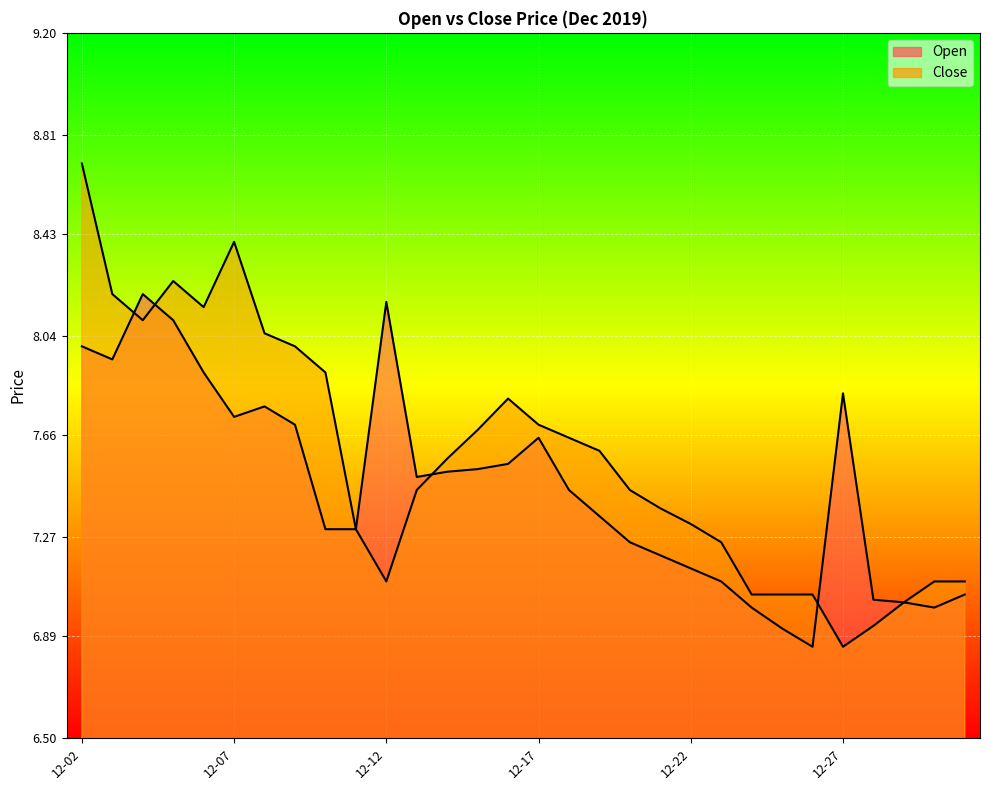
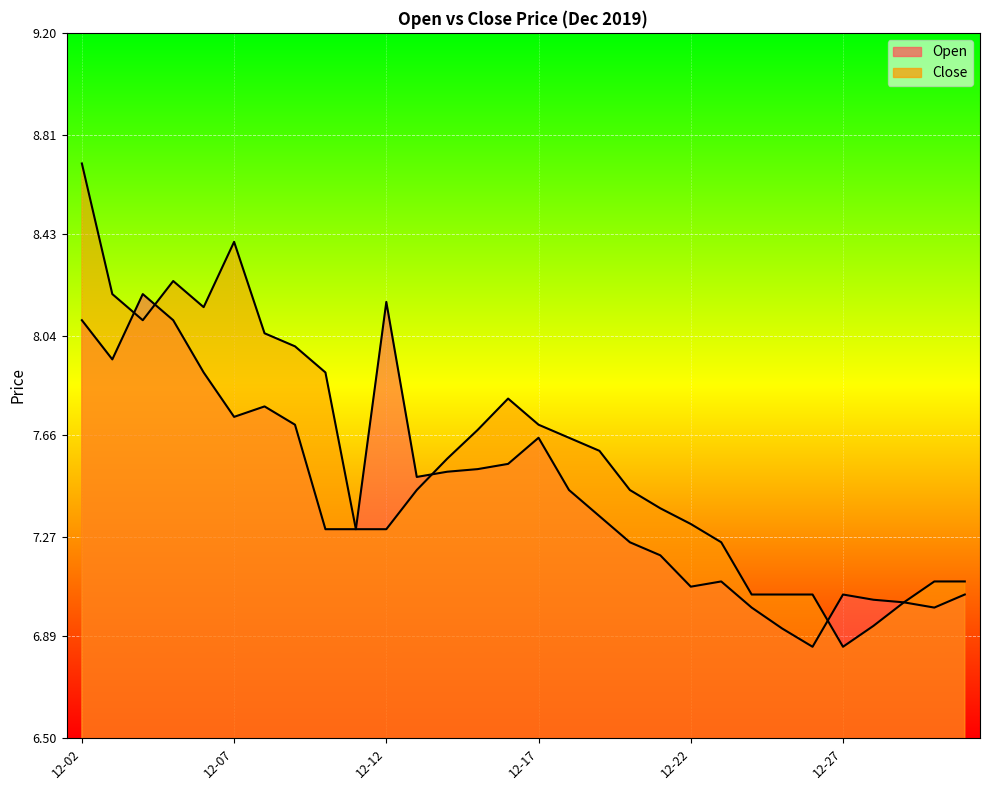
Open, 12-02: 8.0 -> 8.1
Close, 12-12: 7.1 -> 7.3
Open, 12-22: 7.15 -> 7.08
Open, 12-27: 7.82 -> 7.05
